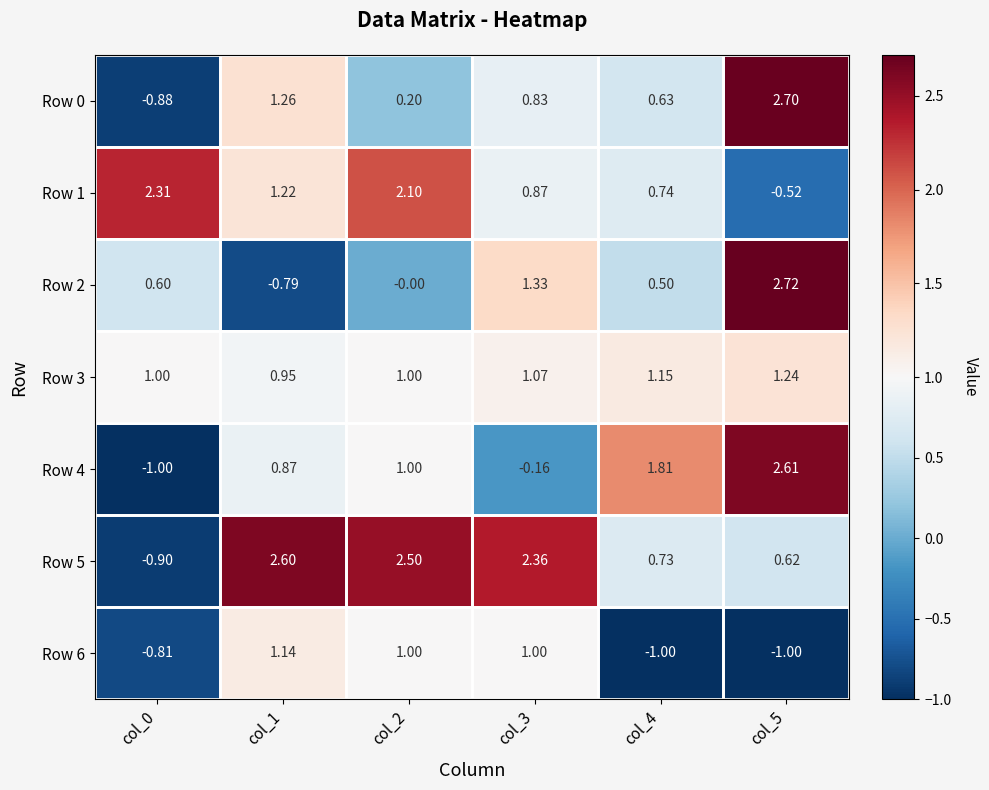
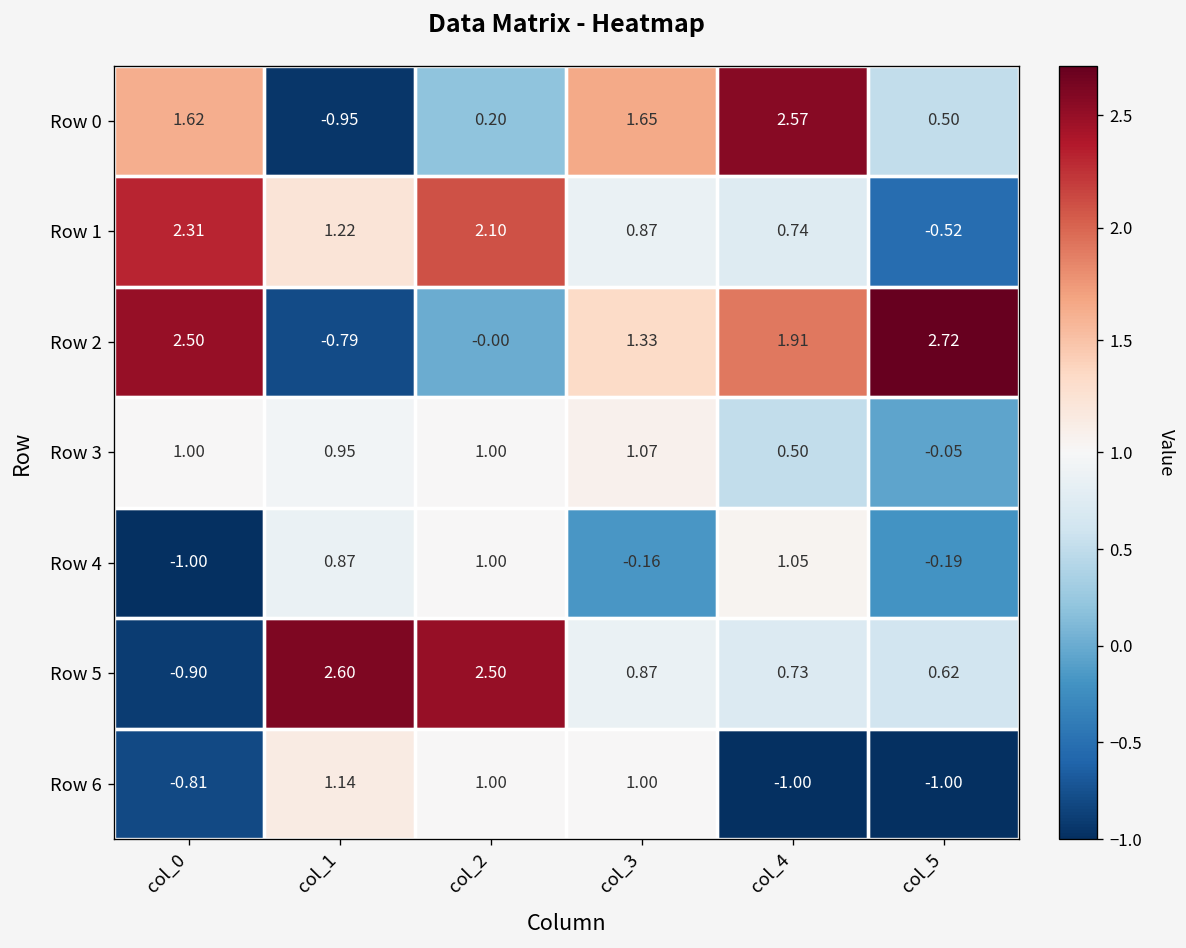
Row 0, col_0: -0.88 -> 1.62
Row 0, col_1: 1.26 -> -0.95
Row 0, col_3: 0.83 -> 1.65
Row 0, col_4: 0.63 -> 2.57
Row 0, col_5: 2.70 -> 0.50
Row 2, col_0: 0.60 -> 2.50
Row 2, col_4: 0.50 -> 1.91
Row 3, col_4: 1.15 -> 0.50
Row 3, col_5: 1.24 -> -0.05
Row 4, col_4: 1.81 -> 1.05
Row 4, col_5: 2.61 -> -0.19
Row 5, col_3: 2.36 -> 0.87
